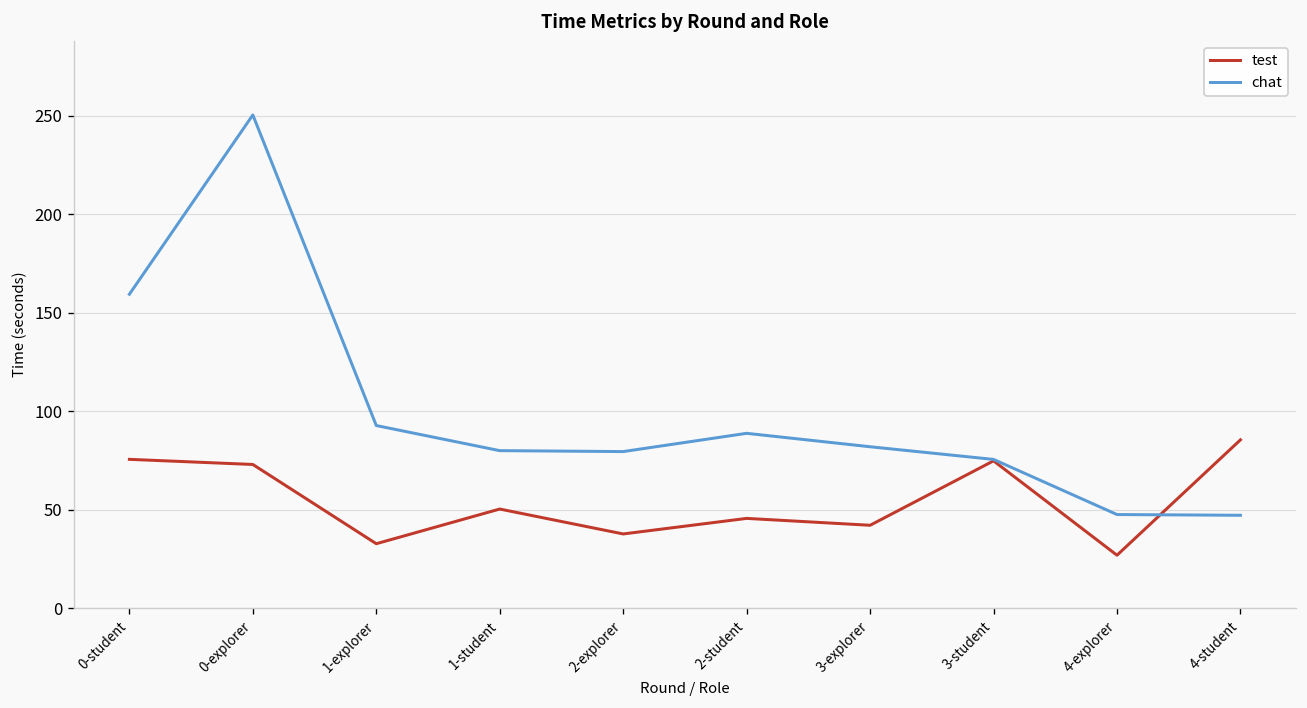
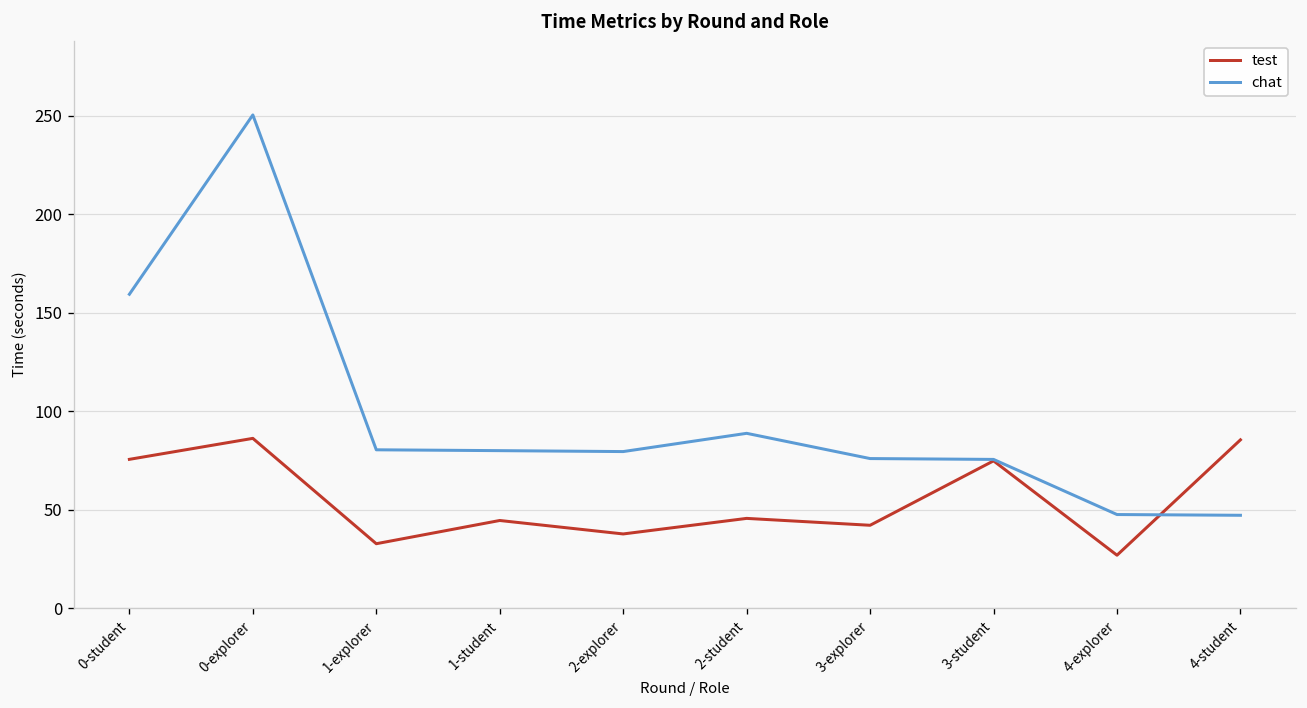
test, 0-explorer: 73 -> 86
chat, 1-explorer: 93 -> 80
test, 1-student: 50 -> 45
chat, 3-explorer: 82 -> 76
